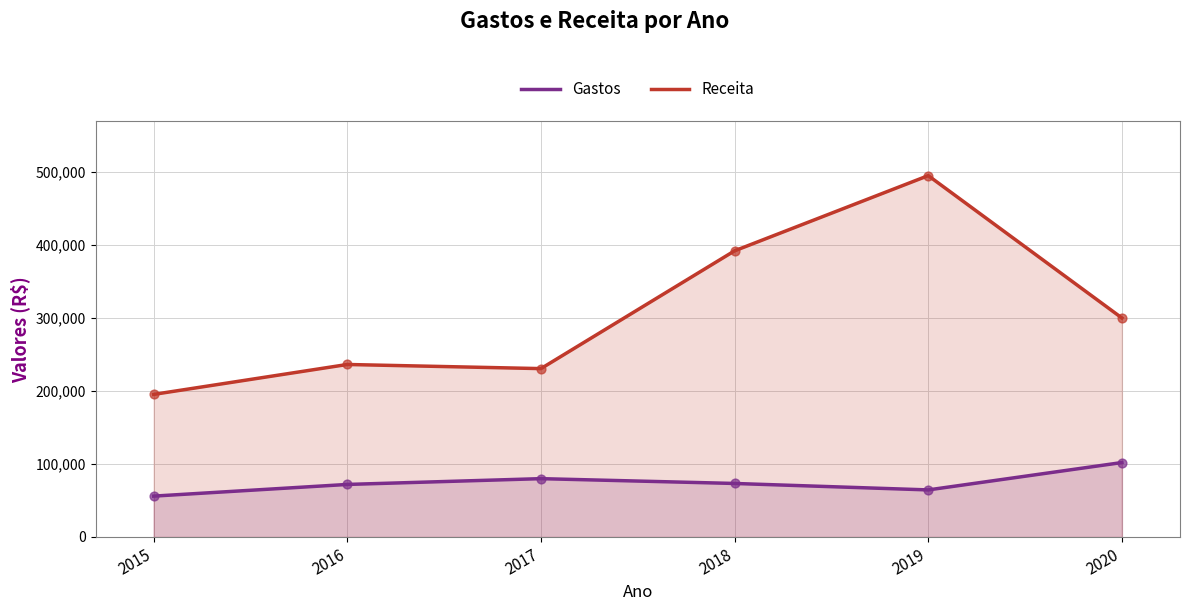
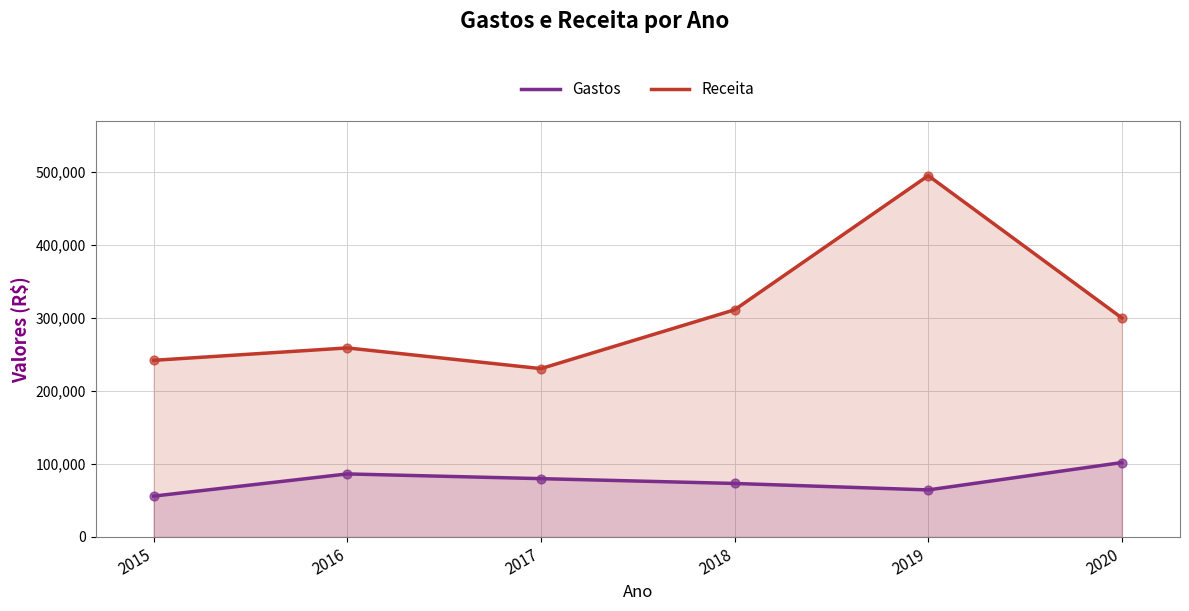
Receita, 2015: 200,000 -> 240,000
Gastos, 2016: 70,000 -> 90,000
Receita, 2016: 240,000 -> 260,000
Receita, 2018: 390,000 -> 310,000
